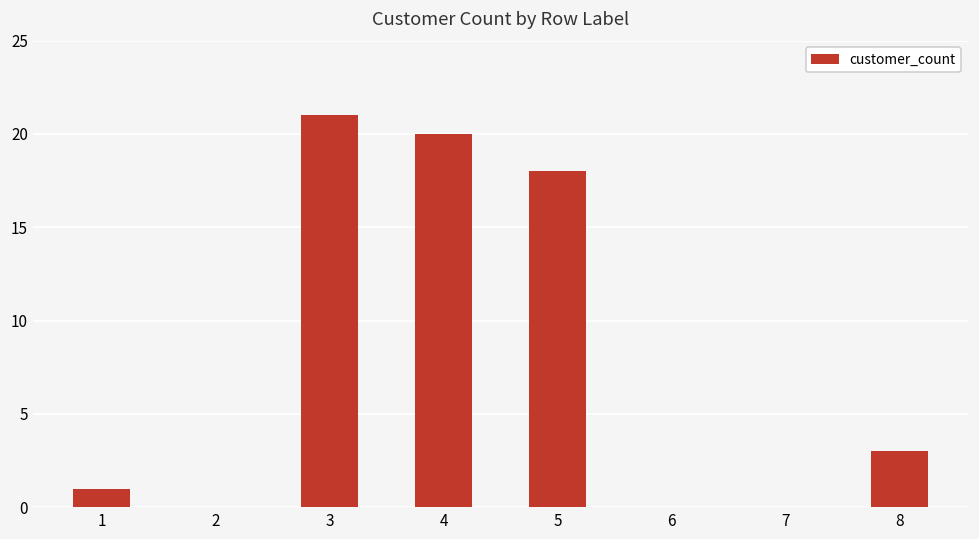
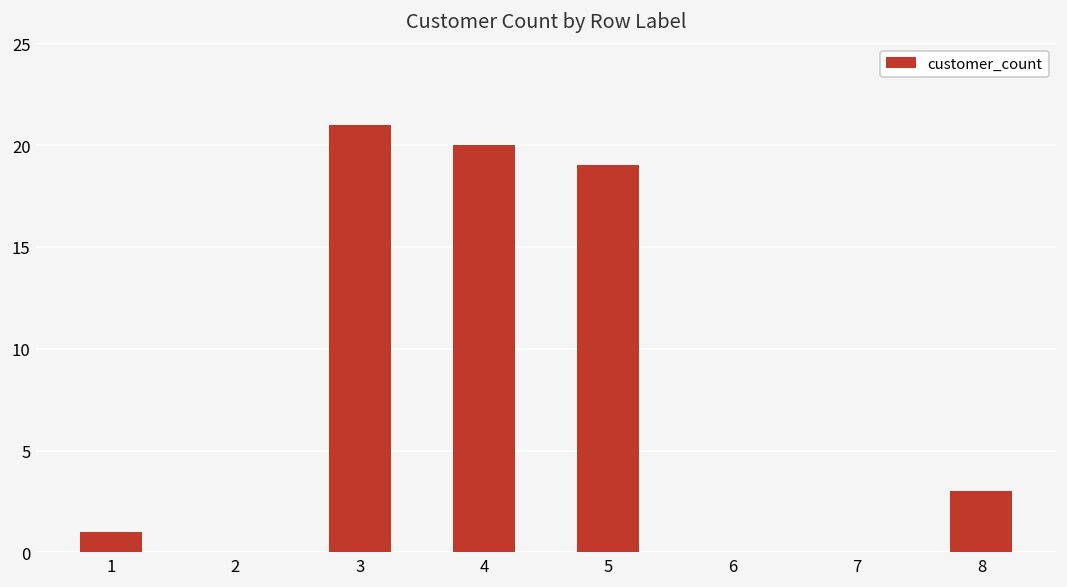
5: 18 -> 19
